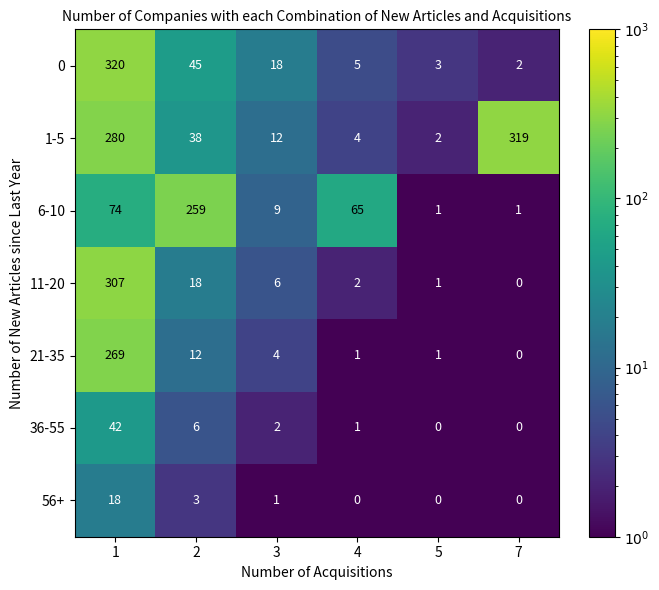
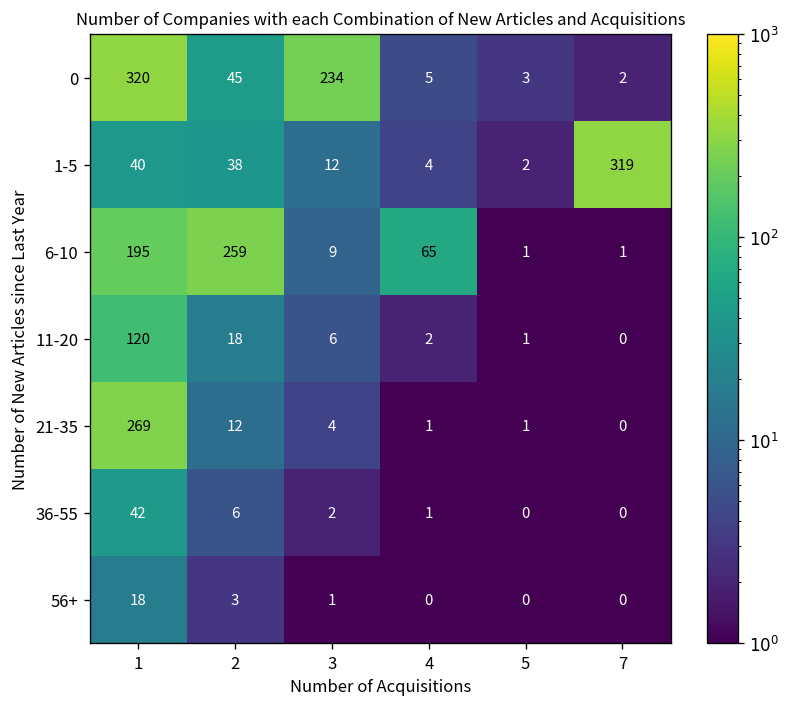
0, 3: 18 -> 234
1-5, 1: 280 -> 40
6-10, 1: 74 -> 195
11-20, 1: 307 -> 120
